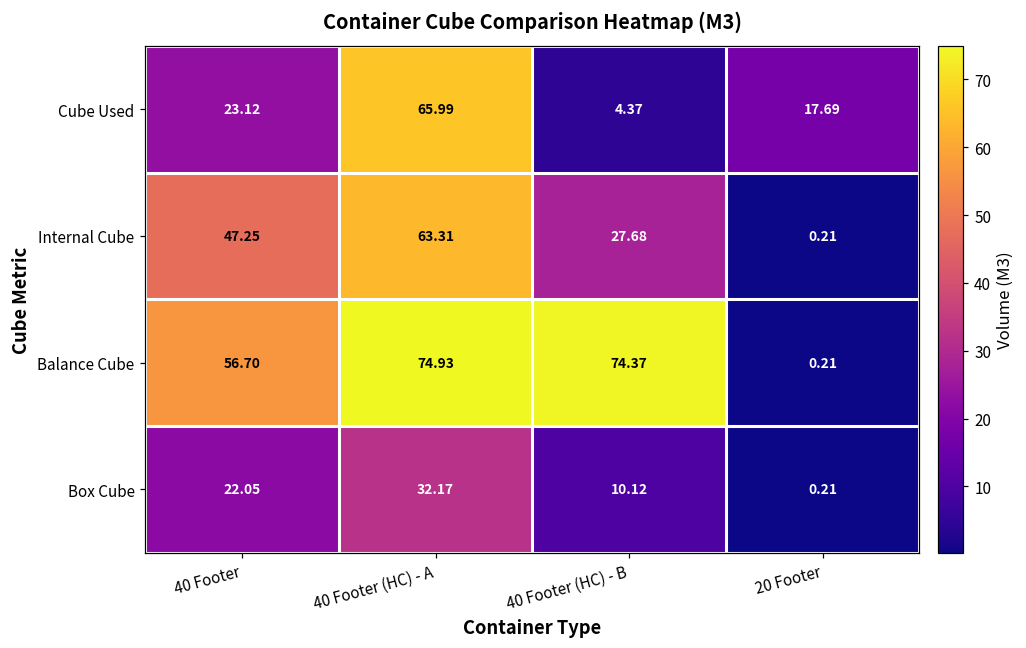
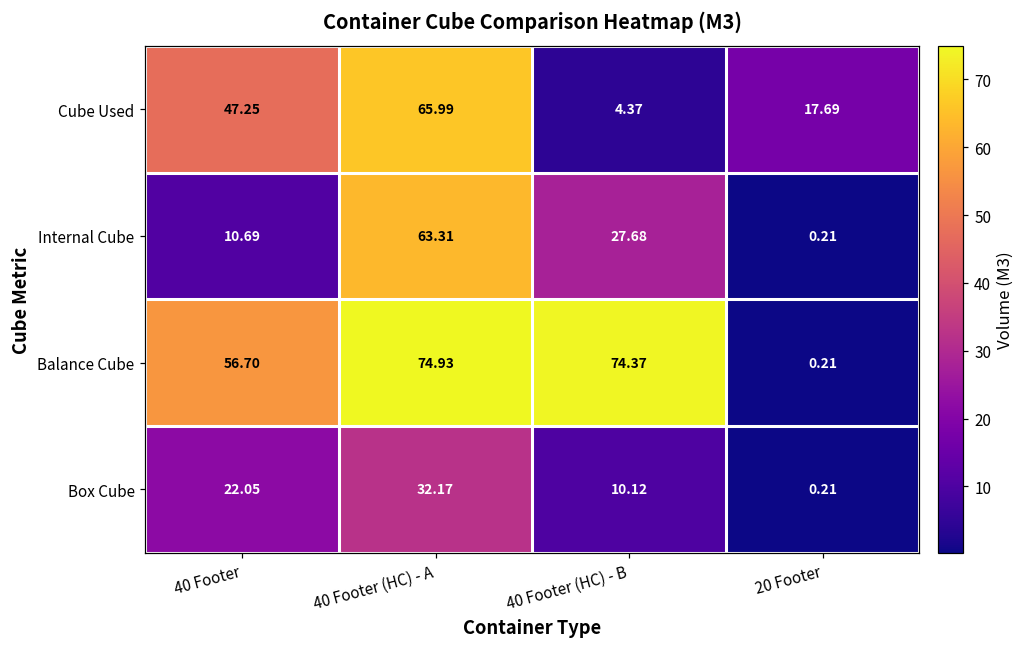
Cube Used, 40 Footer: 23.12 -> 47.25
Internal Cube, 40 Footer: 47.25 -> 10.69
